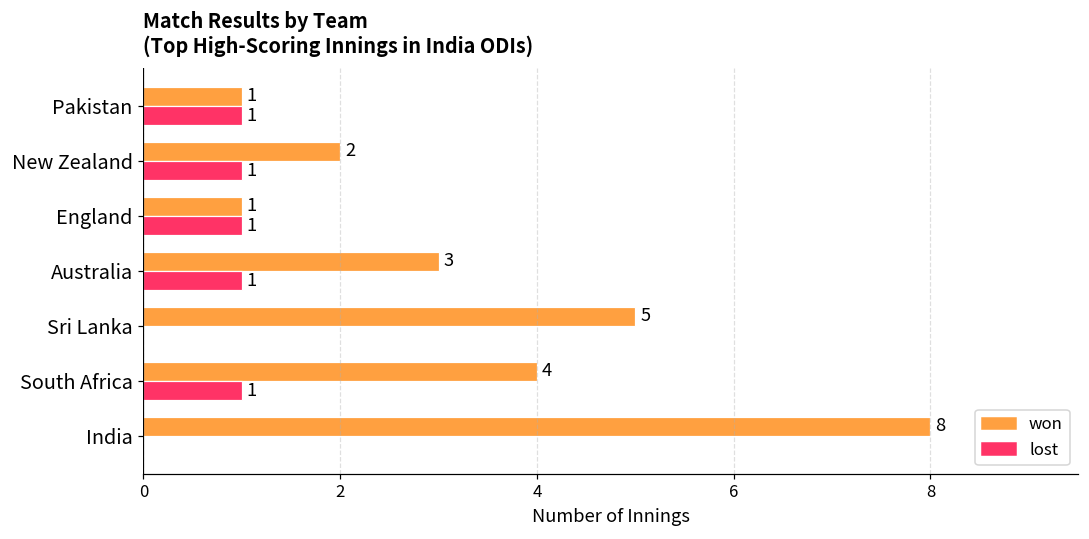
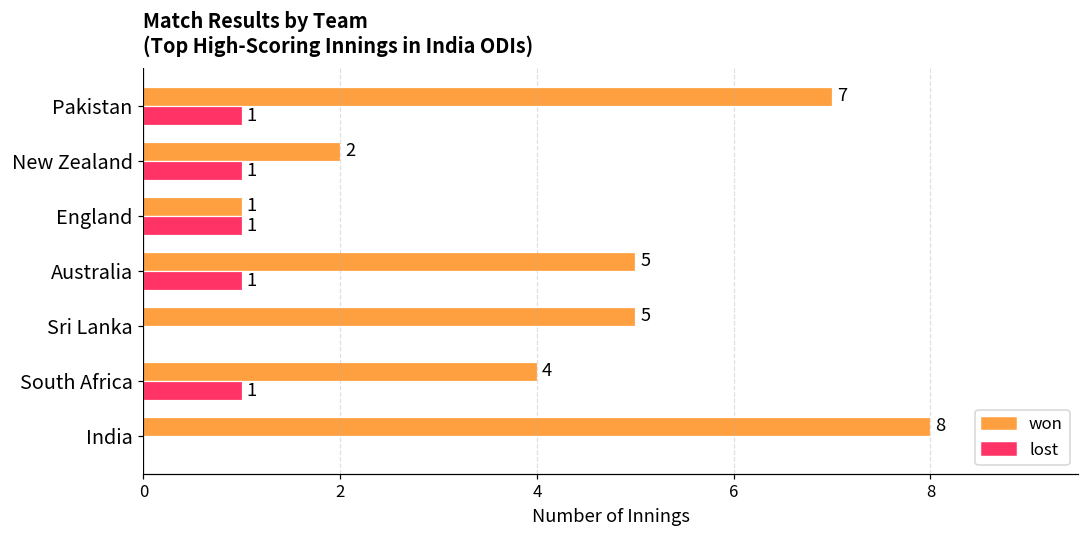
won, Pakistan: 1 -> 7
won, Australia: 3 -> 5
